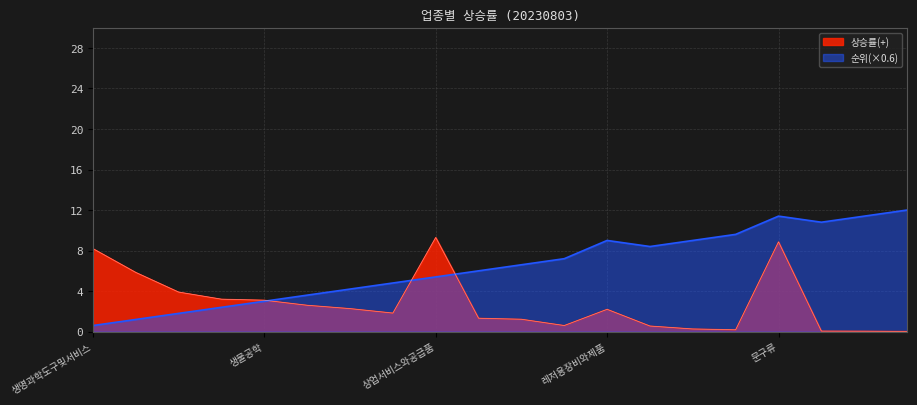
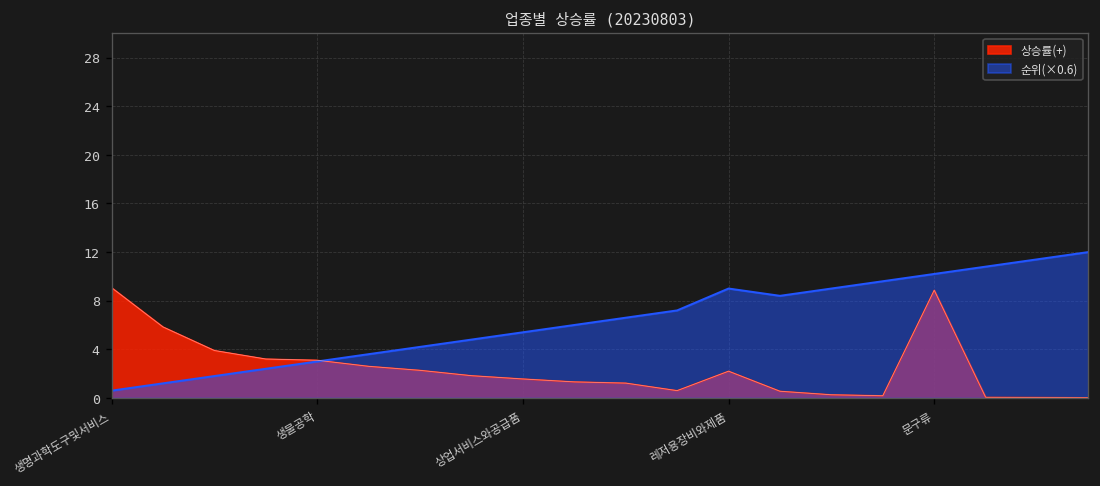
상승률(+), 생명과학도구및서비스: 8.2 -> 9.1
상승률(+), 상업서비스와공급품: 9.3 -> 1.6
순위(×0.6), 문구류: 11.4 -> 10.2
